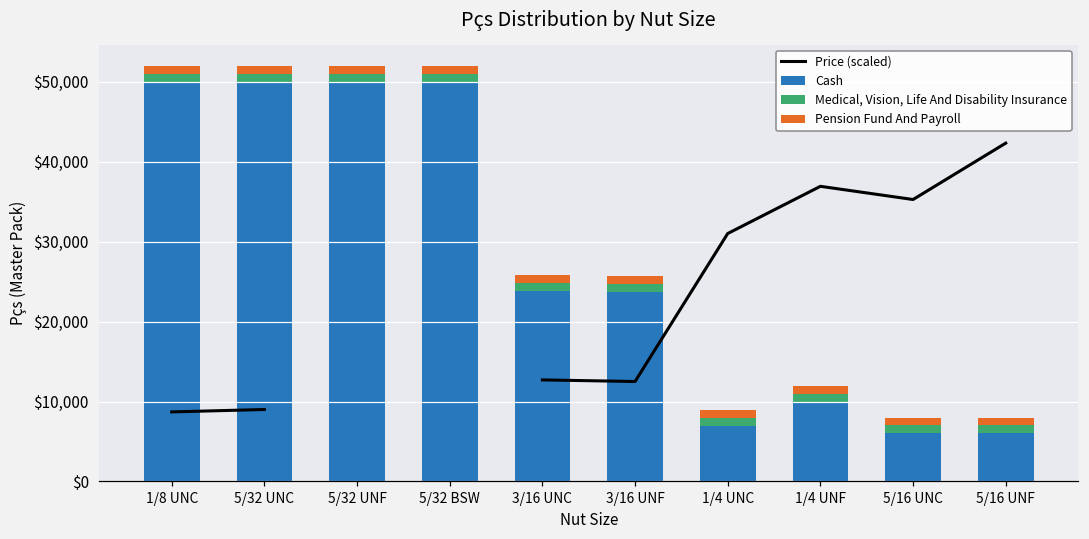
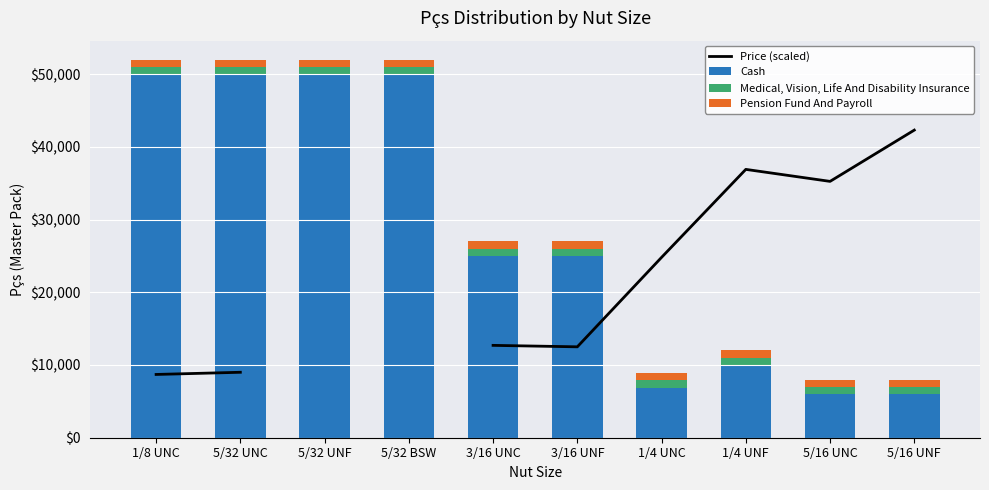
Cash, 3/16 UNC: $24,000 -> $25,000
Cash, 3/16 UNF: $24,000 -> $25,000
Price (scaled), 1/4 UNC: $31,000 -> $25,000
